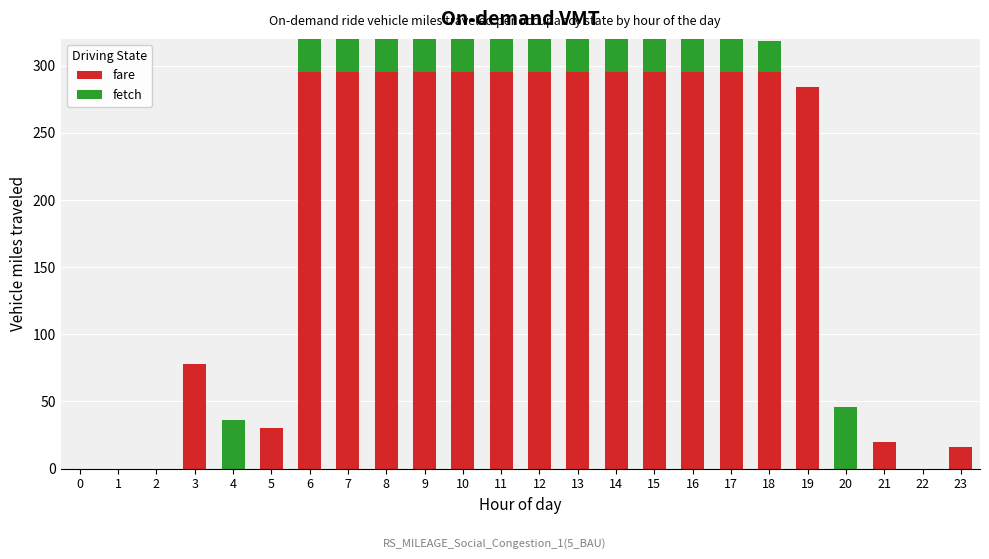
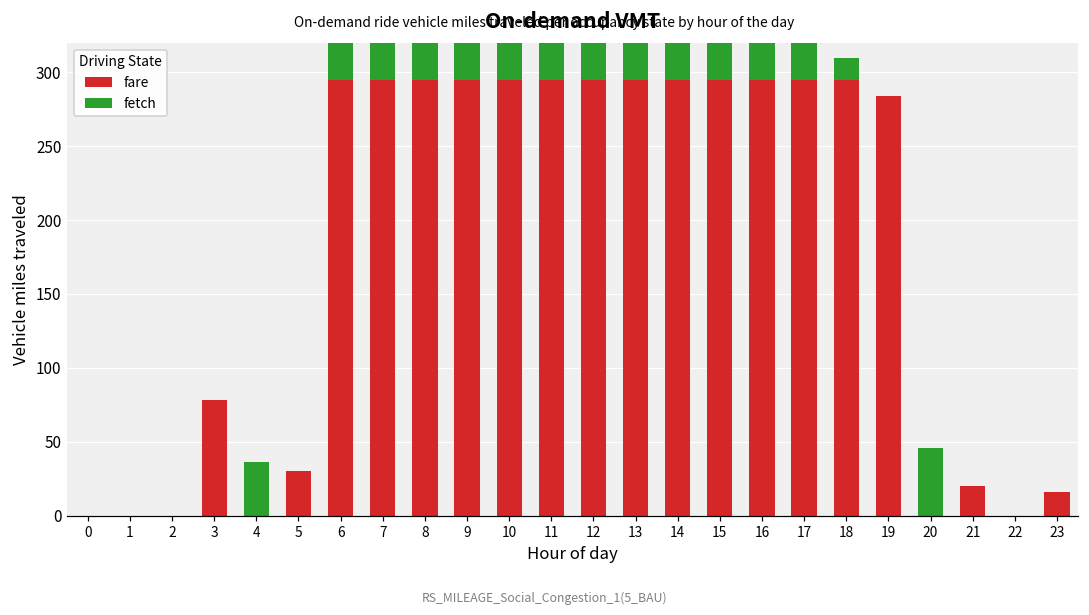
fetch, 18: 23 -> 15
